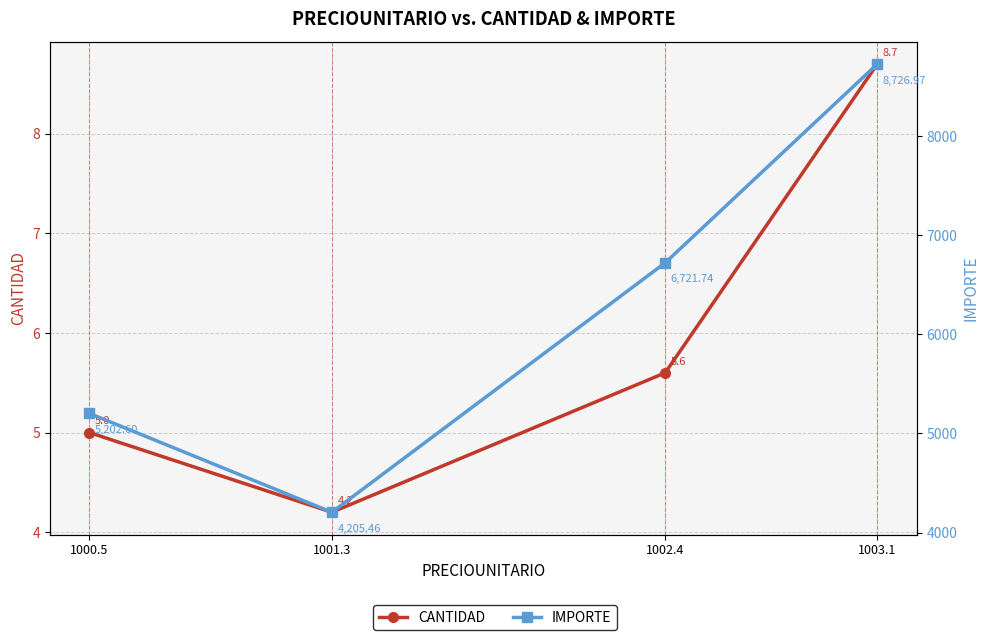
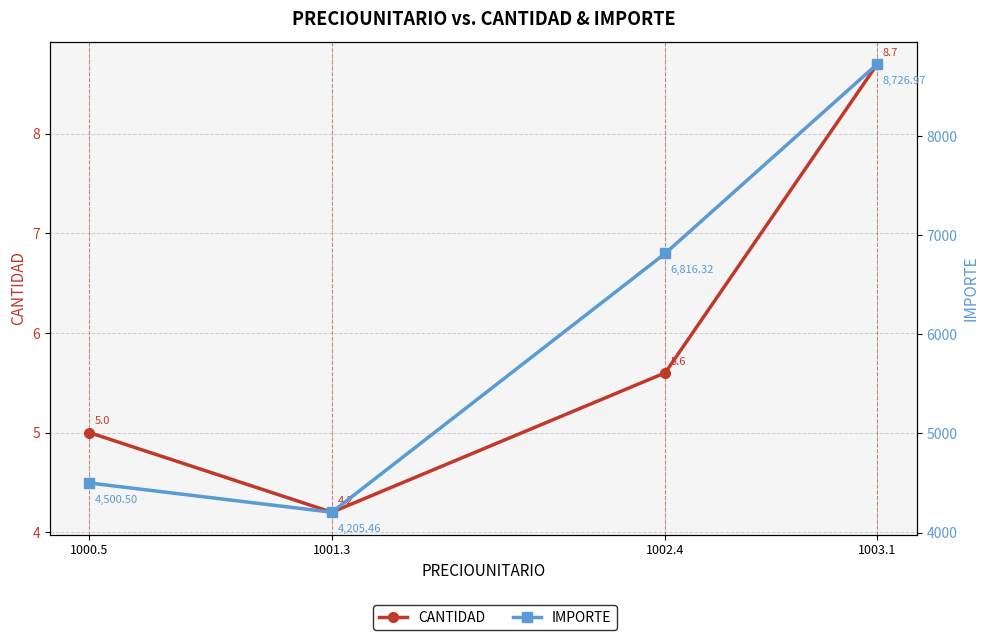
IMPORTE, 1000.5: 5,202.60 -> 4,500.50
IMPORTE, 1002.4: 6,721.74 -> 6,816.32
